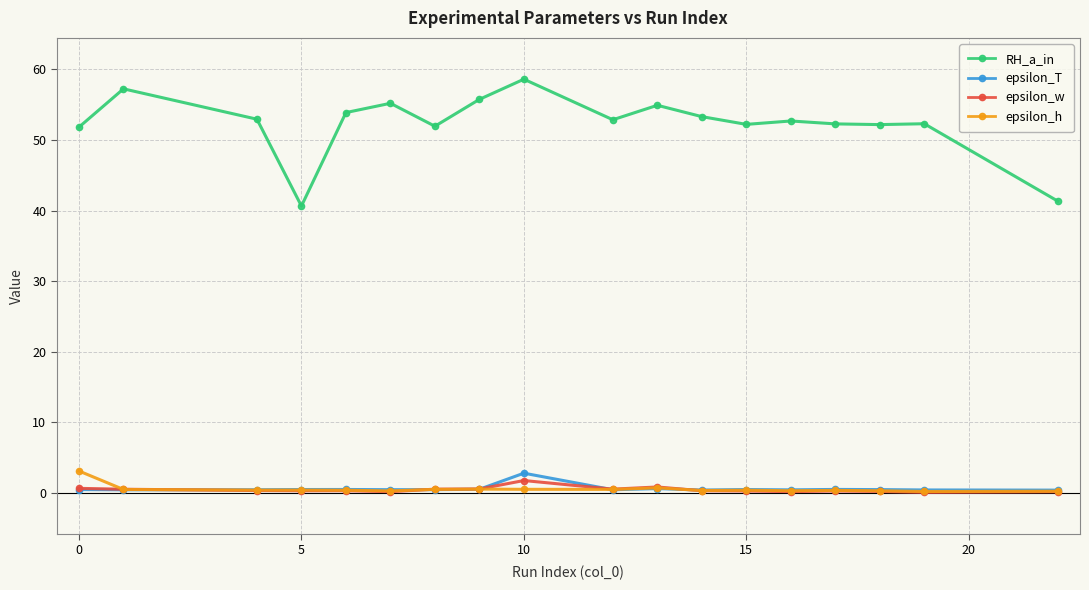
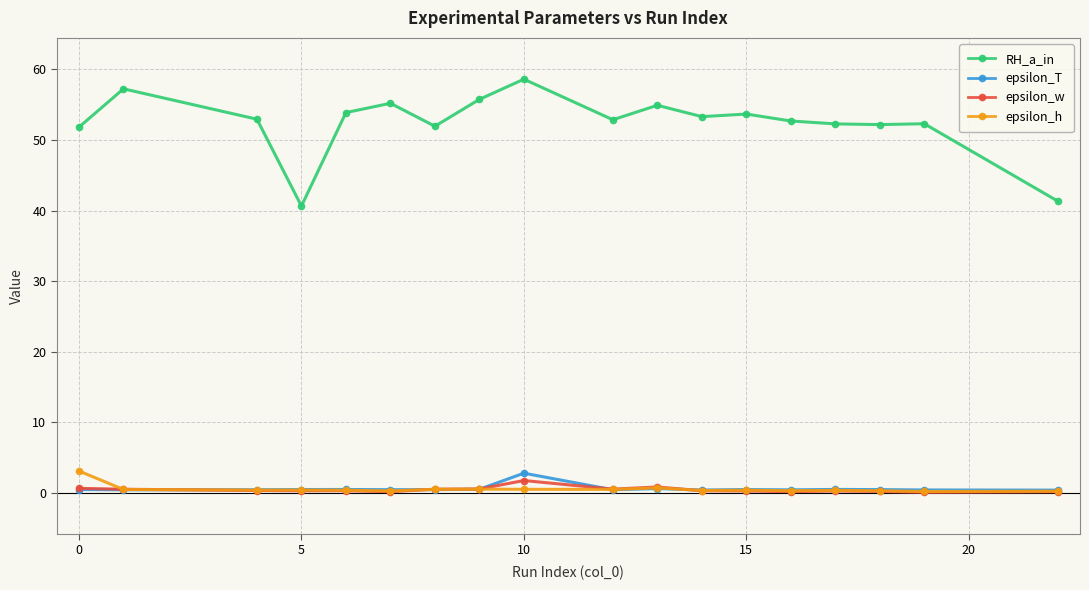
RH_a_in, 15: 52 -> 54
